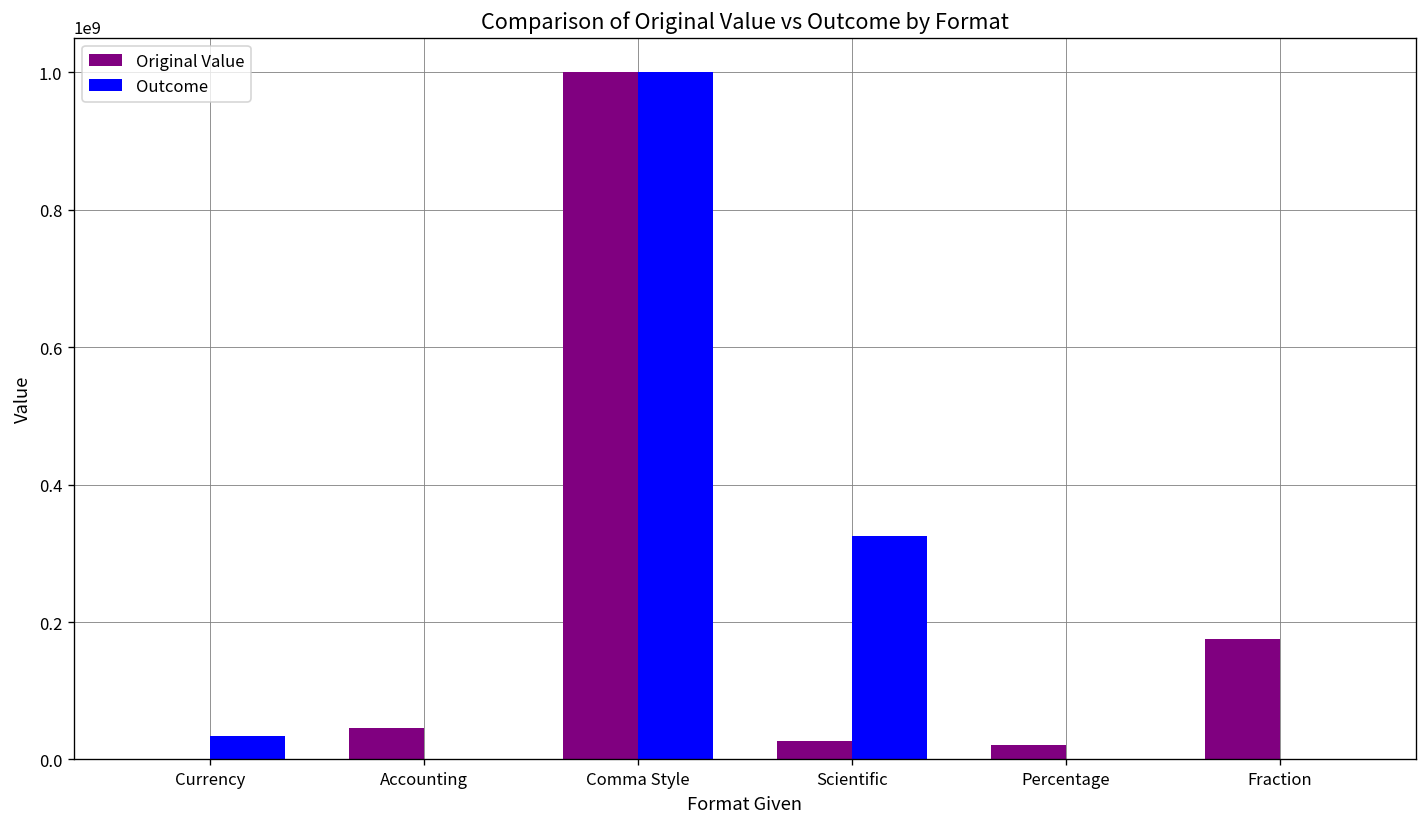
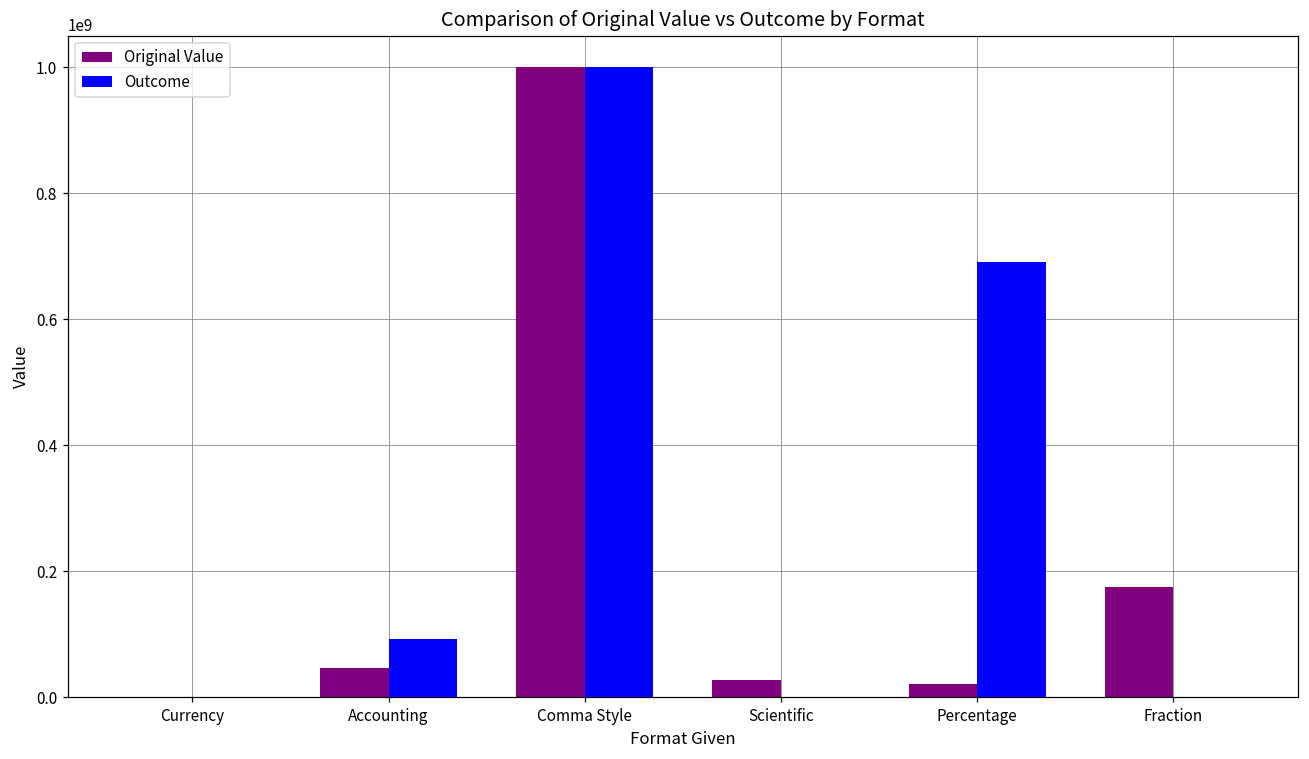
Outcome, Currency: 30000000 -> 0
Outcome, Accounting: 0 -> 90000000
Outcome, Scientific: 320000000 -> 0
Outcome, Percentage: 0 -> 690000000
